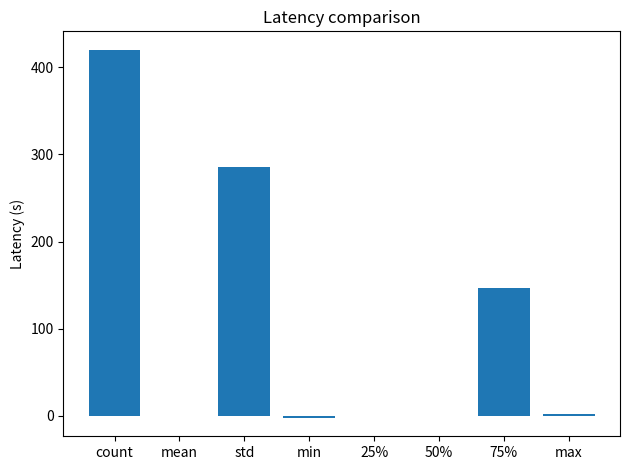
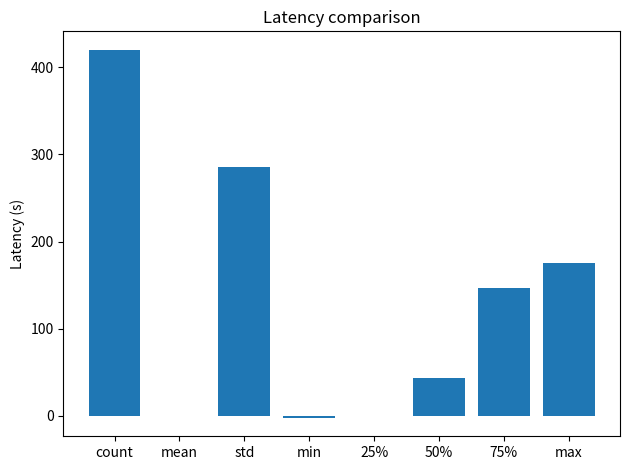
50%: 0 -> 40
max: 0 -> 170
